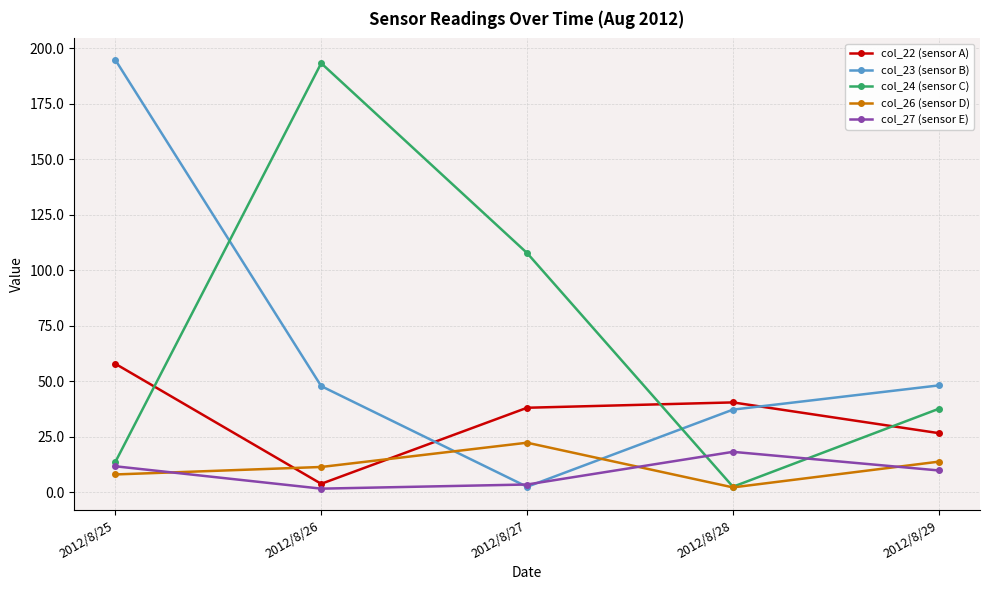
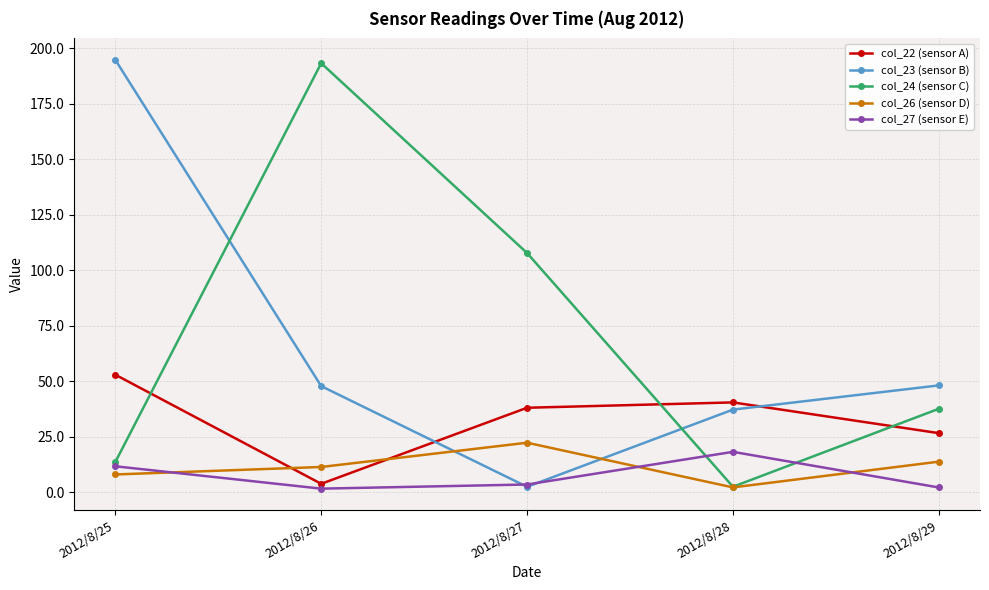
col_22 (sensor A), 2012/8/25: 58 -> 53
col_27 (sensor E), 2012/8/29: 10 -> 2
